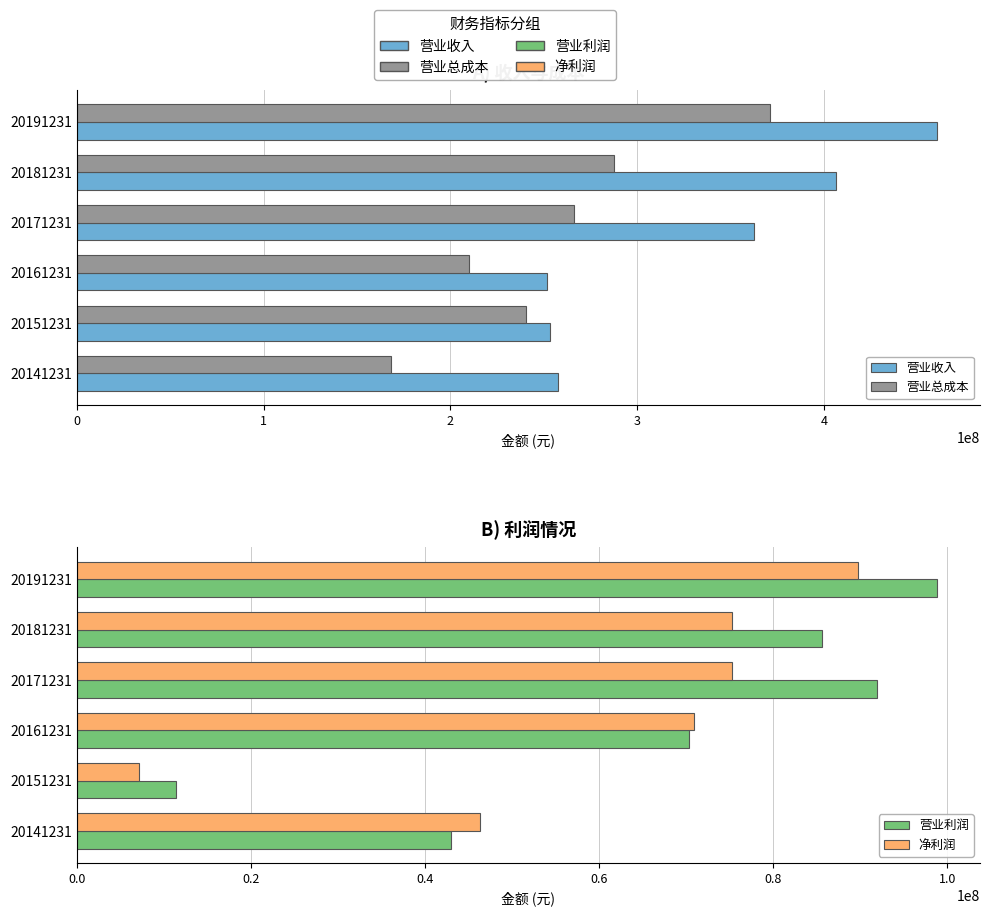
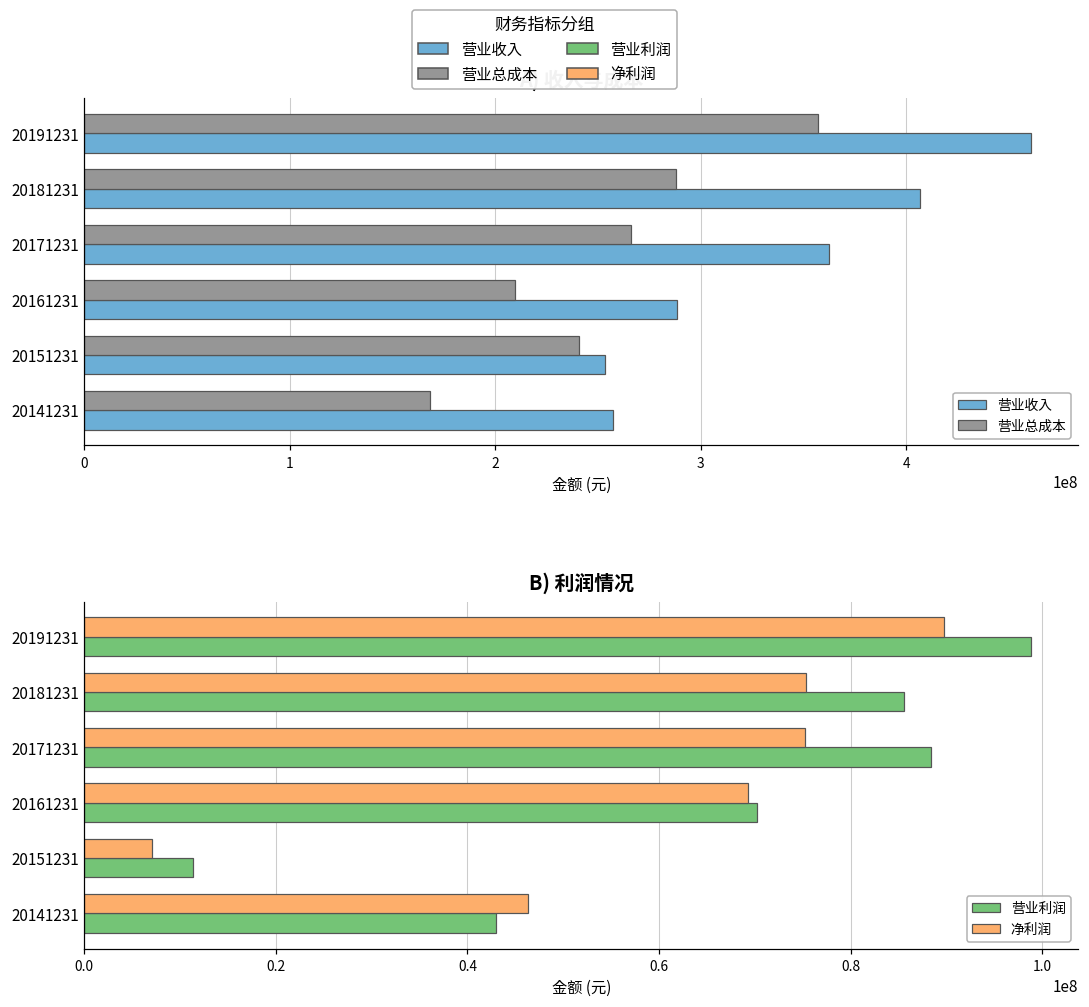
A) 收入与成本, 营业总成本, 20191231: 371000000 -> 357000000
A) 收入与成本, 营业收入, 20161231: 252000000 -> 288000000
B) 利润情况, 营业利润, 20171231: 92000000 -> 88000000
B) 利润情况, 净利润, 20161231: 71000000 -> 69000000
